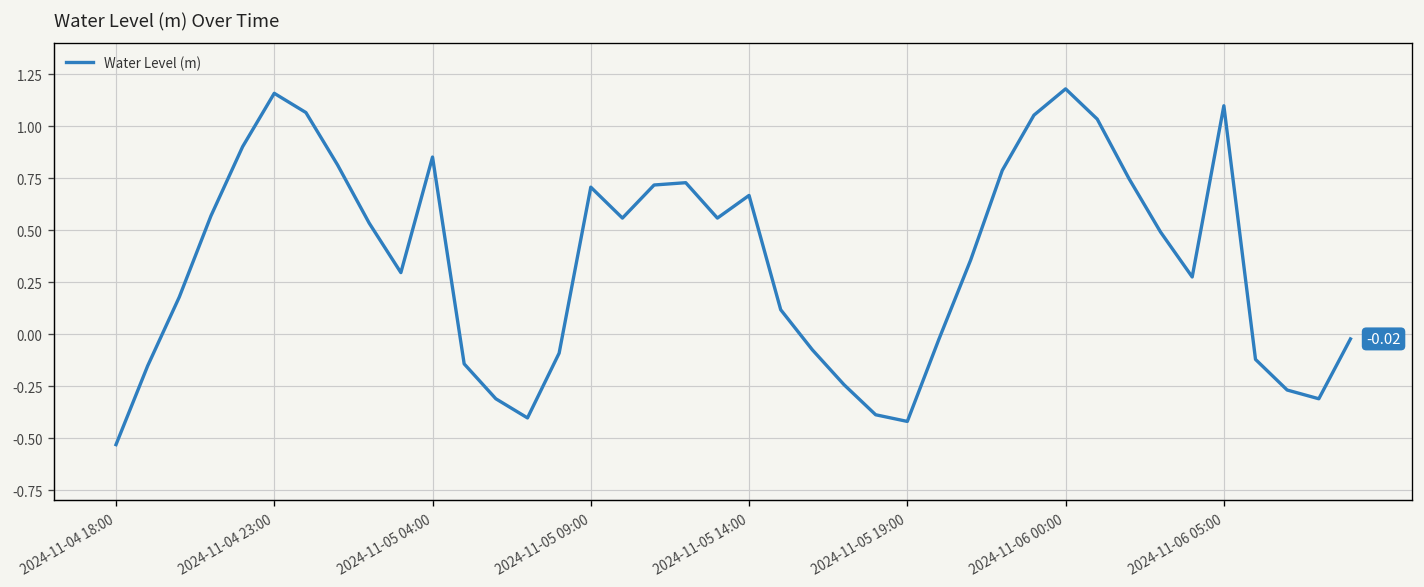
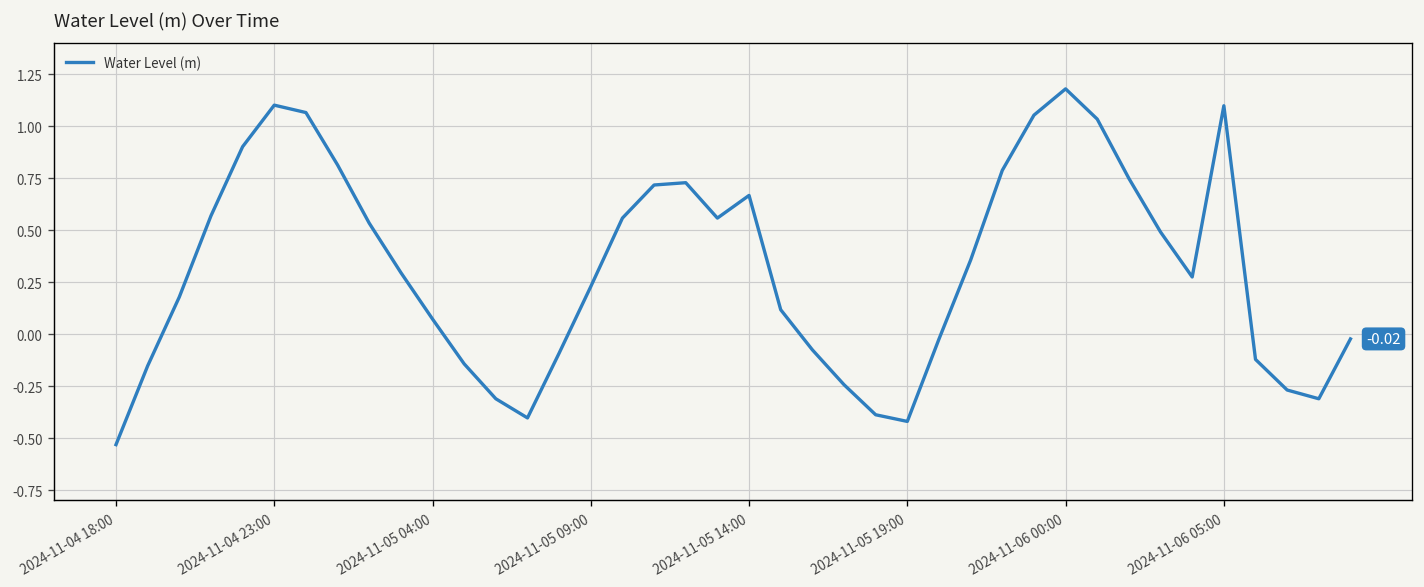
2024-11-04 23:00: 1.16 -> 1.10
2024-11-05 04:00: 0.85 -> 0.07
2024-11-05 09:00: 0.71 -> 0.23
